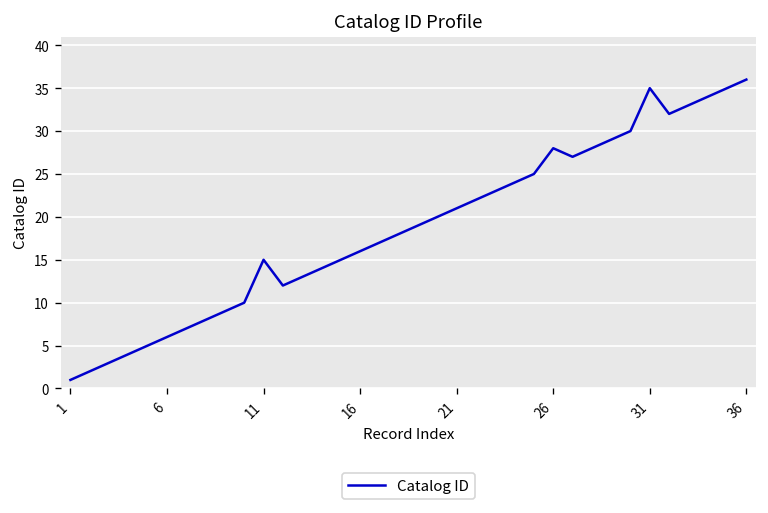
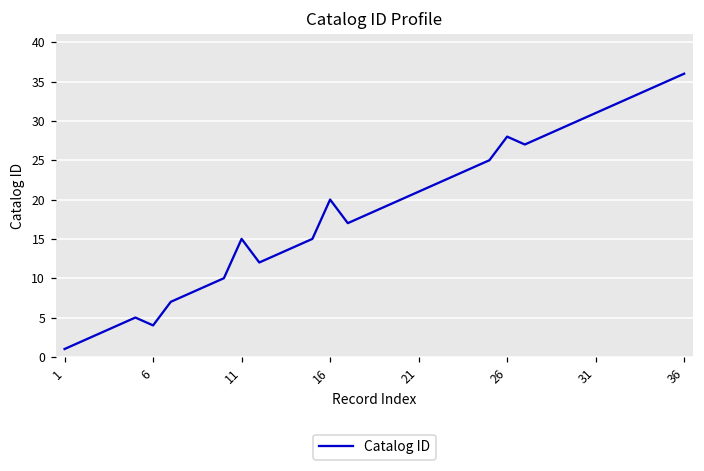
6: 6 -> 4
16: 16 -> 20
31: 35 -> 31
